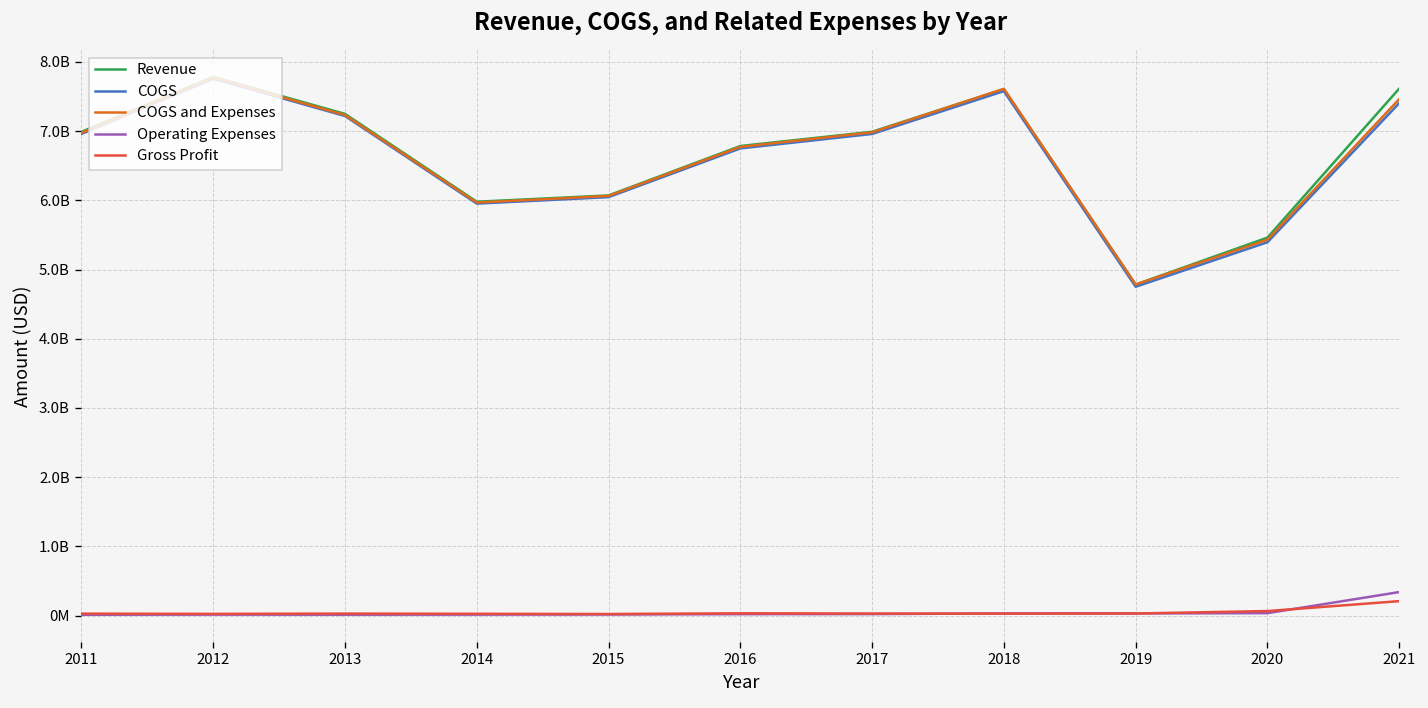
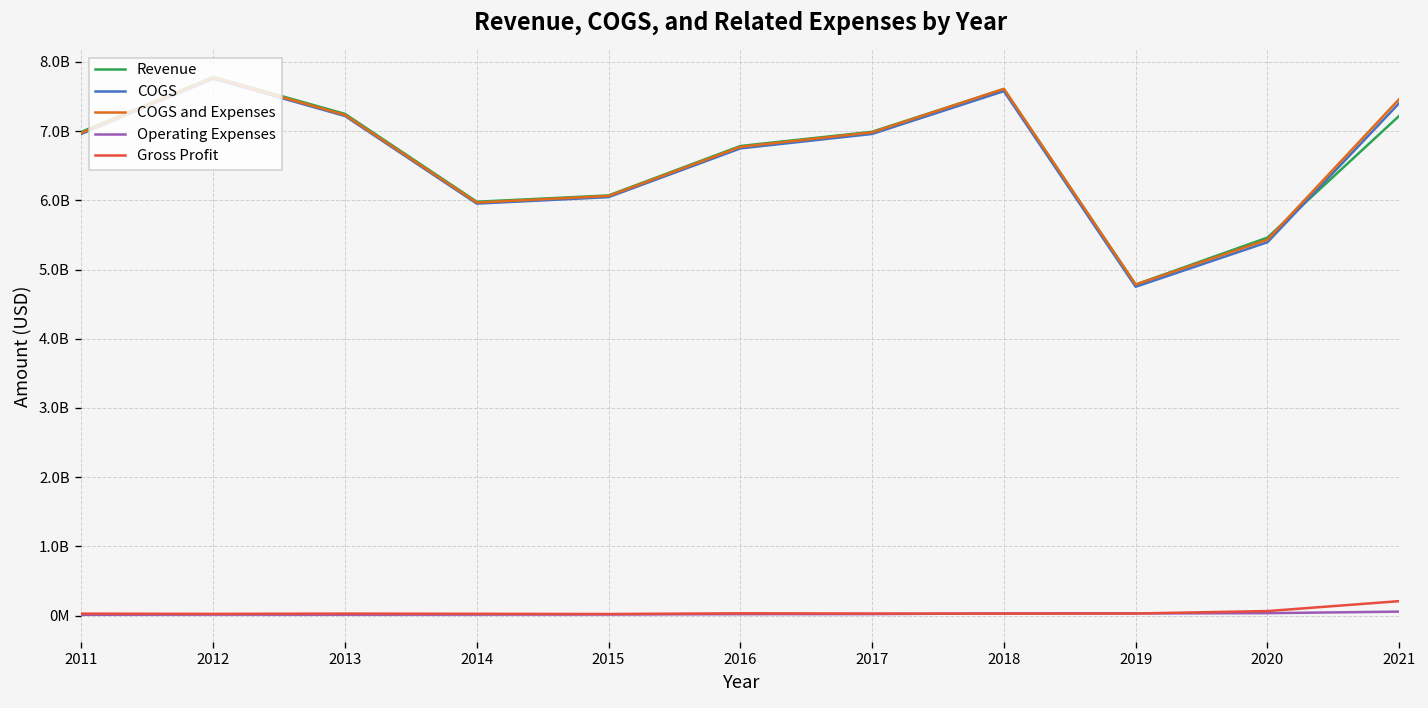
Revenue, 2021: 7600000000 -> 7200000000
Operating Expenses, 2021: 300000000 -> 100000000
